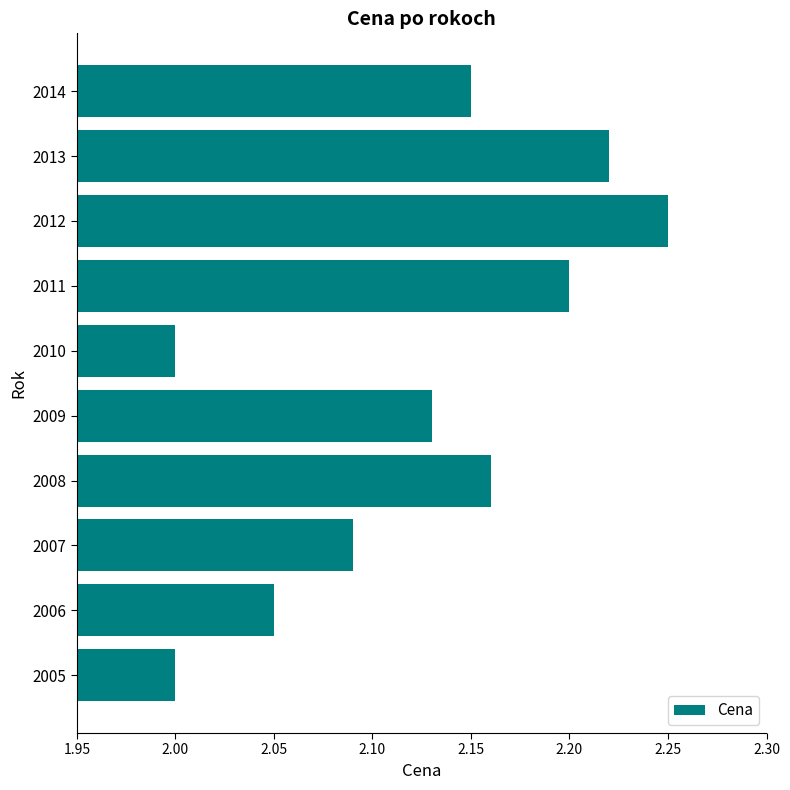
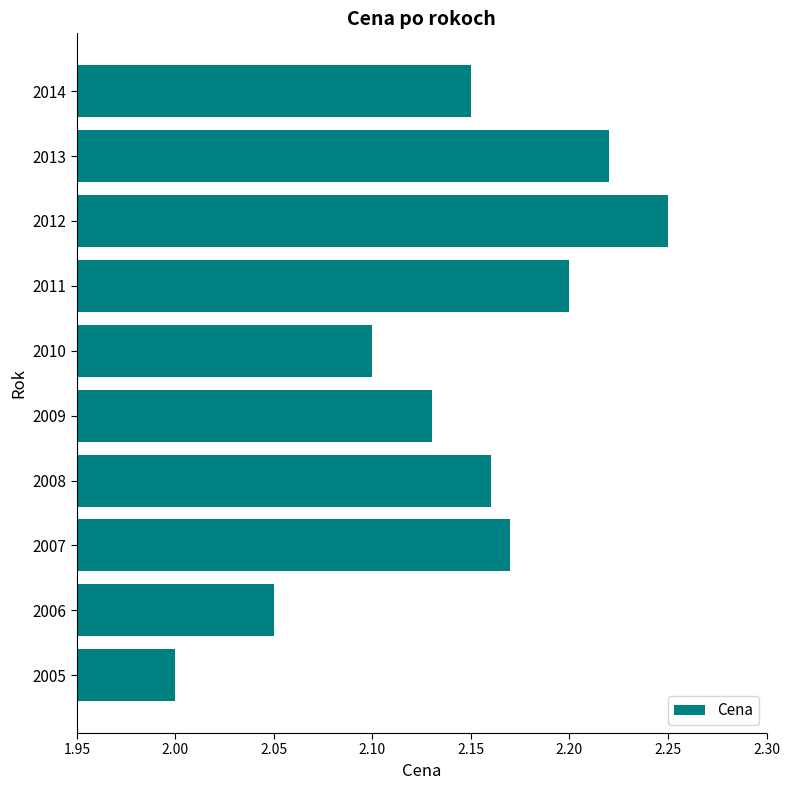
2010: 2.0 -> 2.1
2007: 2.09 -> 2.17
